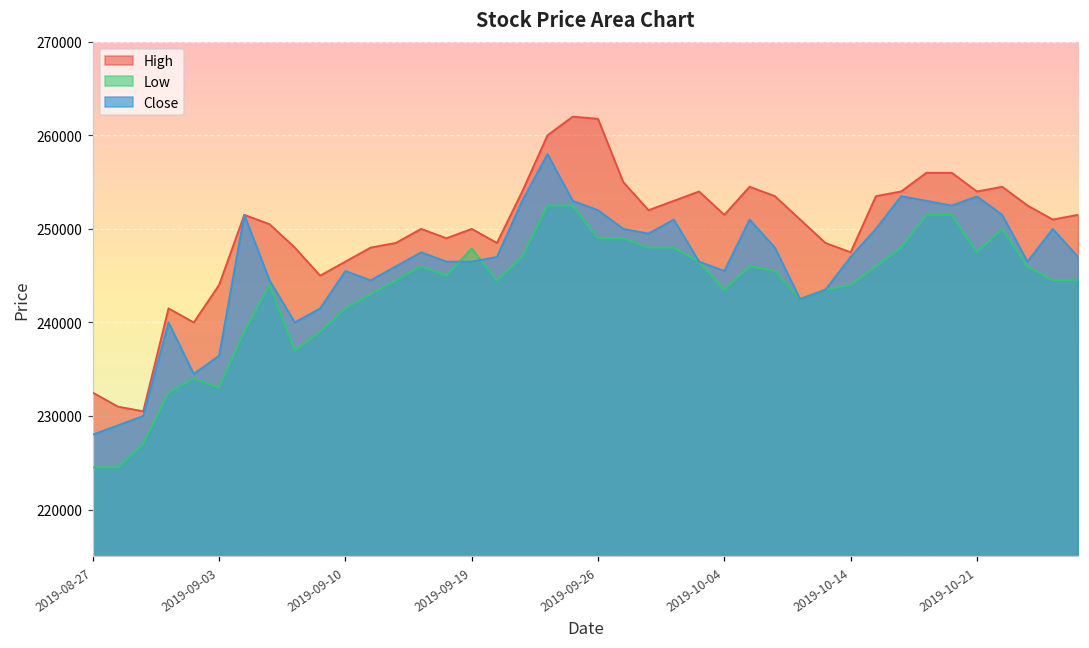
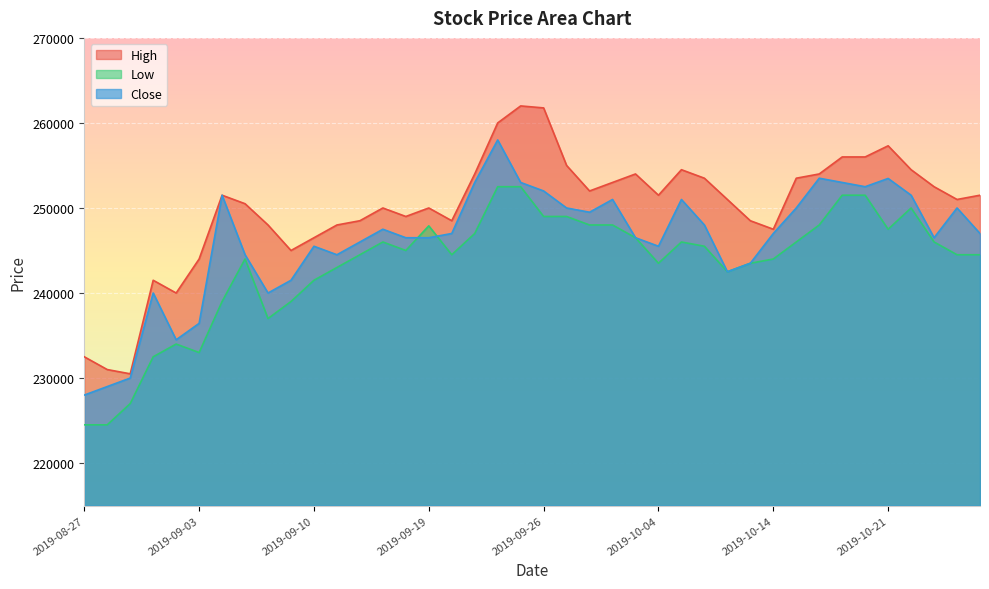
High, 2019-10-21: 254000 -> 257000
